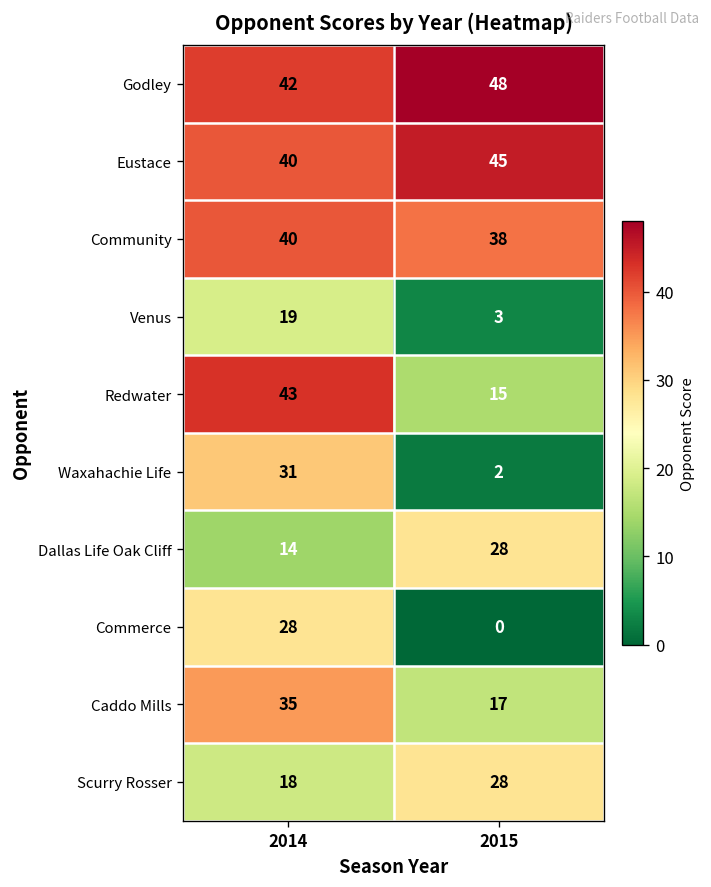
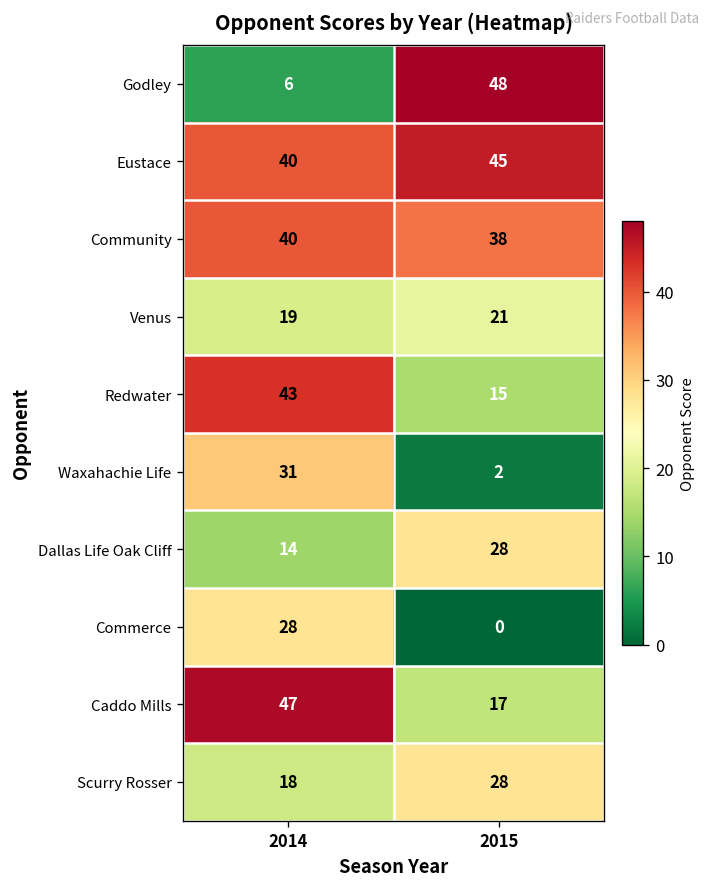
Godley, 2014: 42 -> 6
Venus, 2015: 3 -> 21
Caddo Mills, 2014: 35 -> 47
